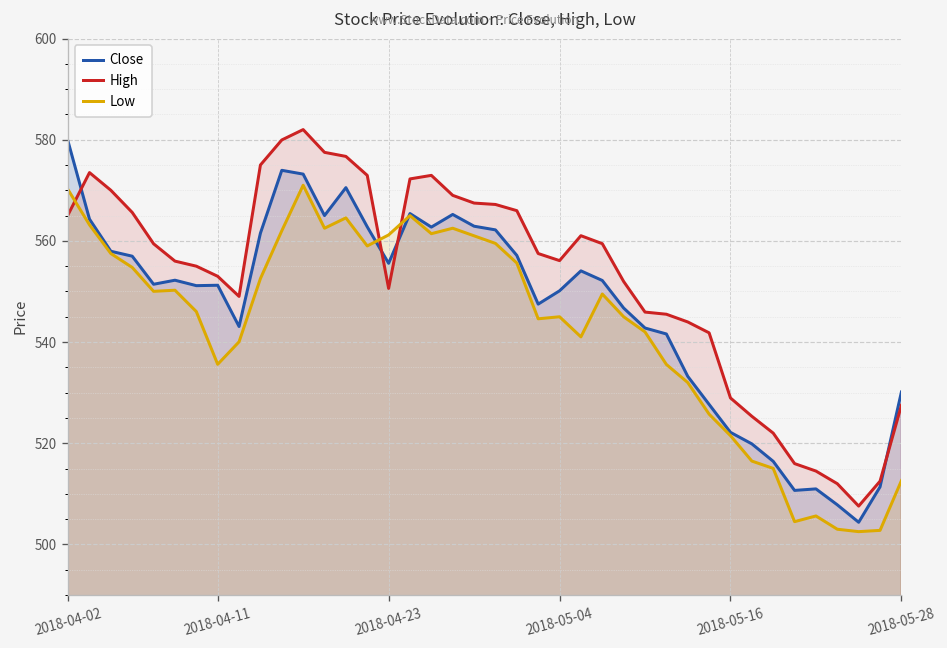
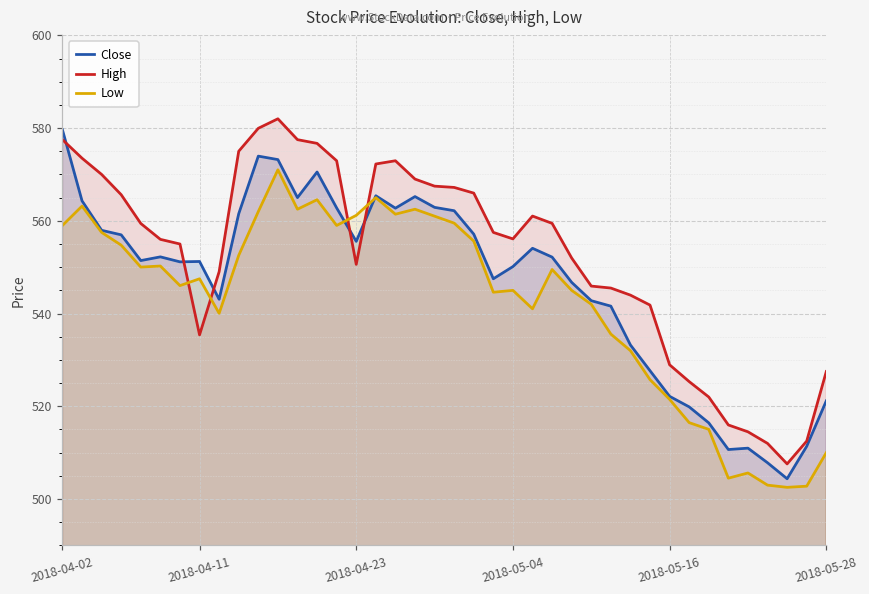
High, 2018-04-02: 565 -> 578
Low, 2018-04-02: 570 -> 559
High, 2018-04-11: 553 -> 535
Low, 2018-04-11: 536 -> 548
Close, 2018-05-28: 530 -> 521
Low, 2018-05-28: 513 -> 510
